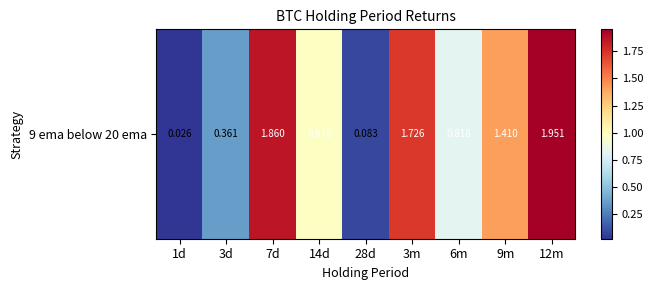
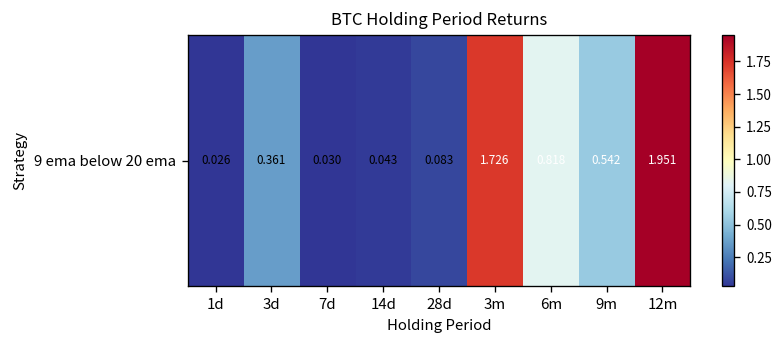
9 ema below 20 ema, 7d: 1.860 -> 0.030
9 ema below 20 ema, 14d: 0.978 -> 0.043
9 ema below 20 ema, 9m: 1.410 -> 0.542
